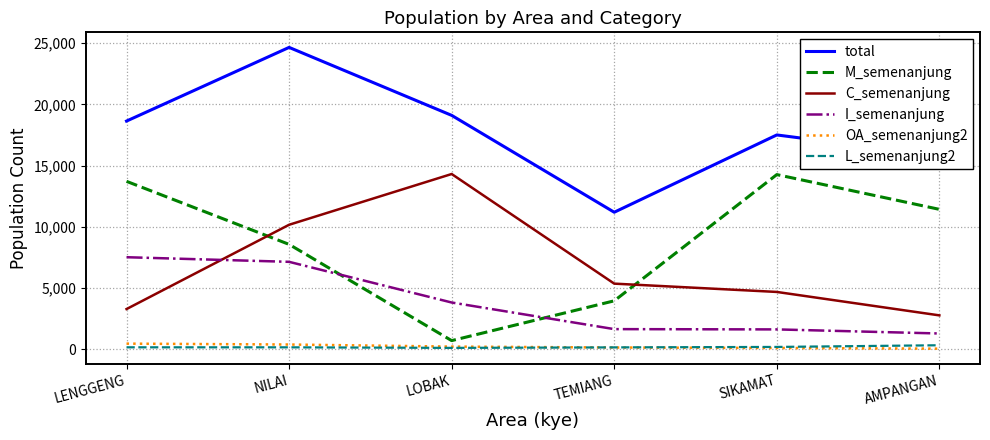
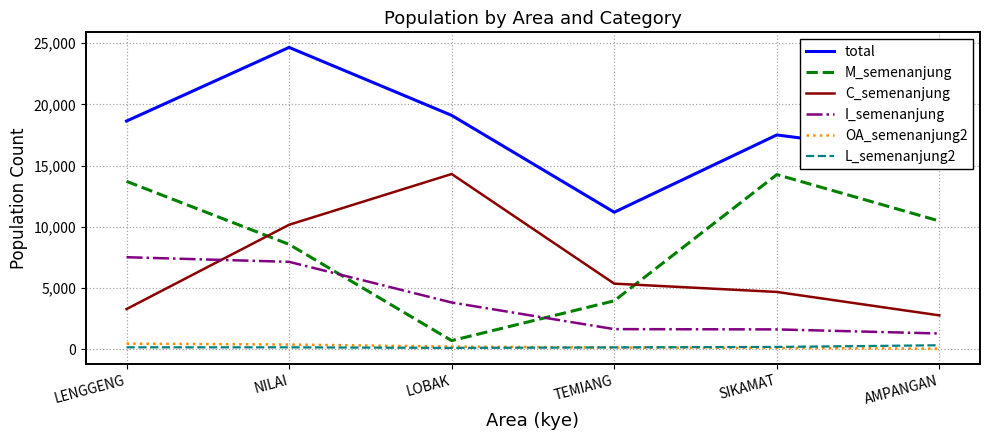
M_semenanjung, AMPANGAN: 11,400 -> 10,500
